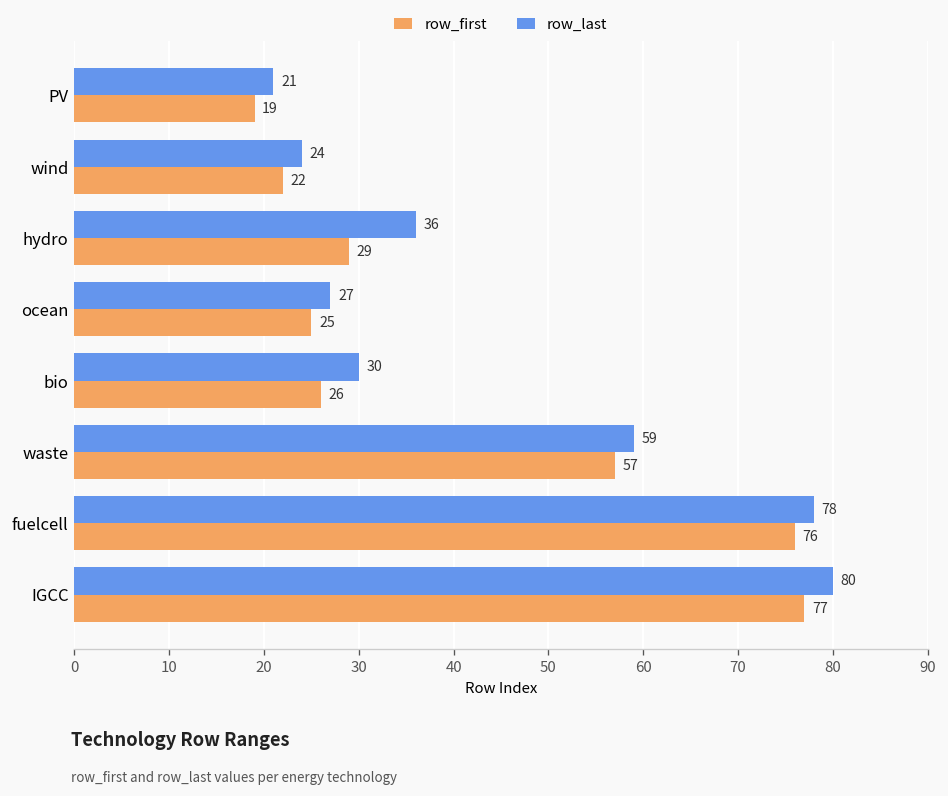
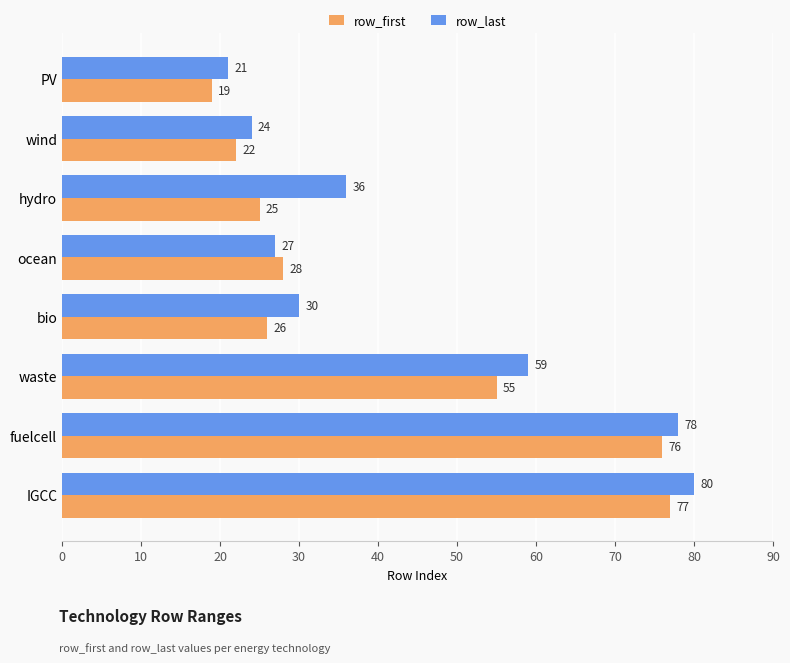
row_first, hydro: 29 -> 25
row_first, ocean: 25 -> 28
row_first, waste: 57 -> 55
